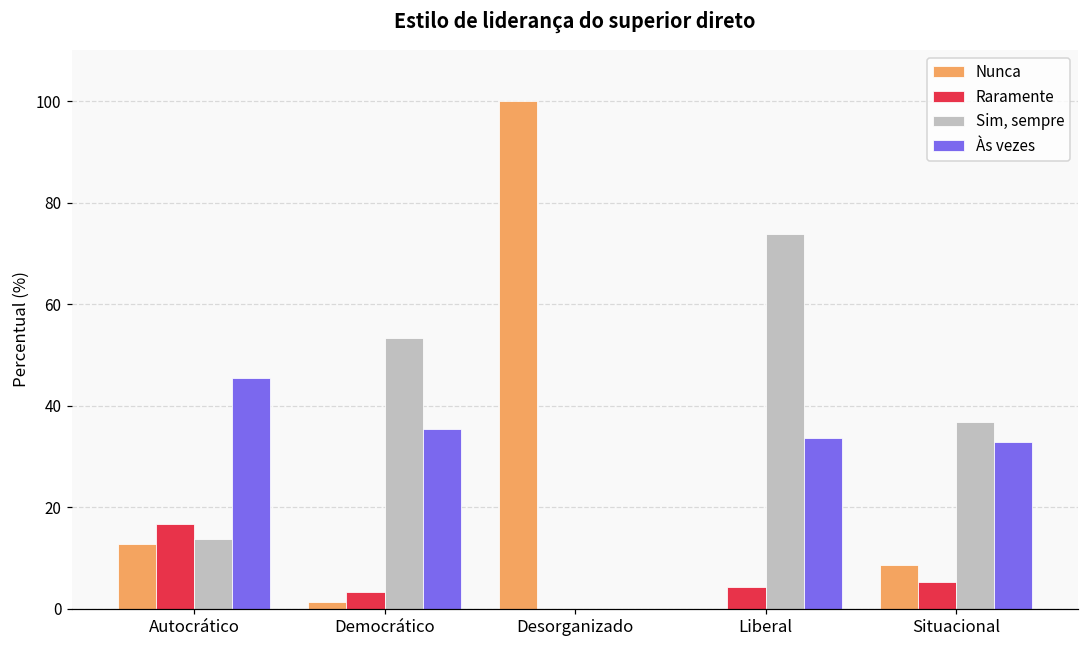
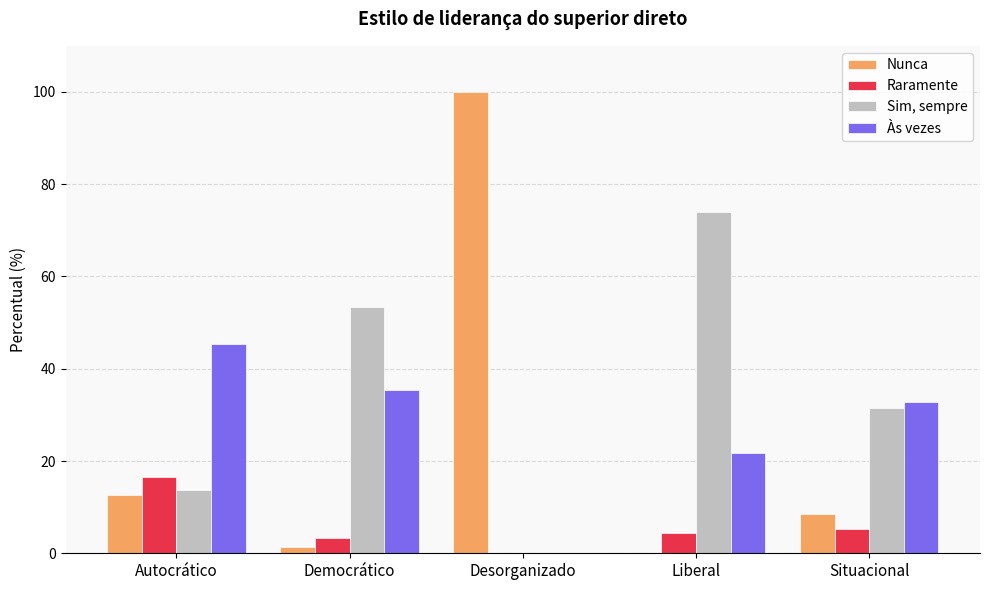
Às vezes, Liberal: 34 -> 22
Sim, sempre, Situacional: 37 -> 32
